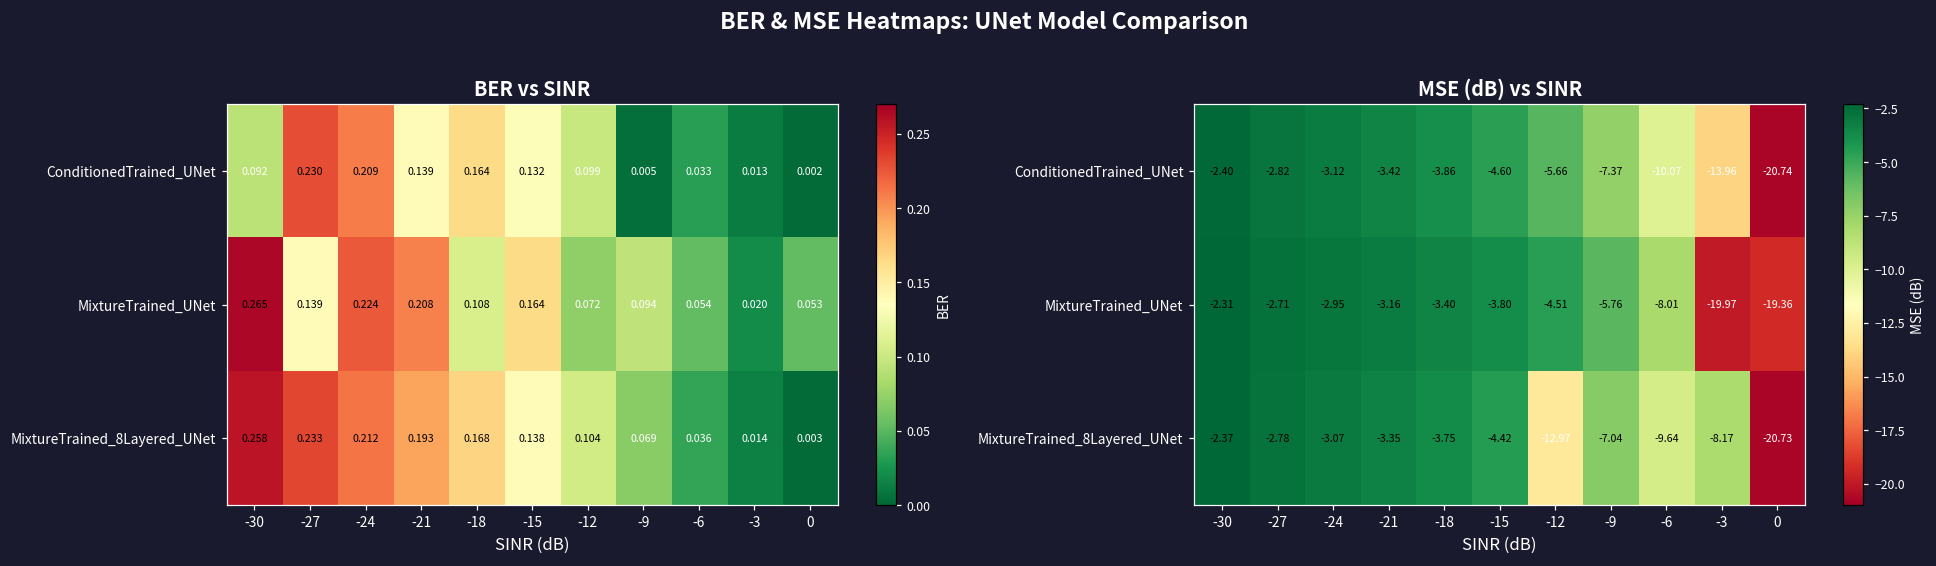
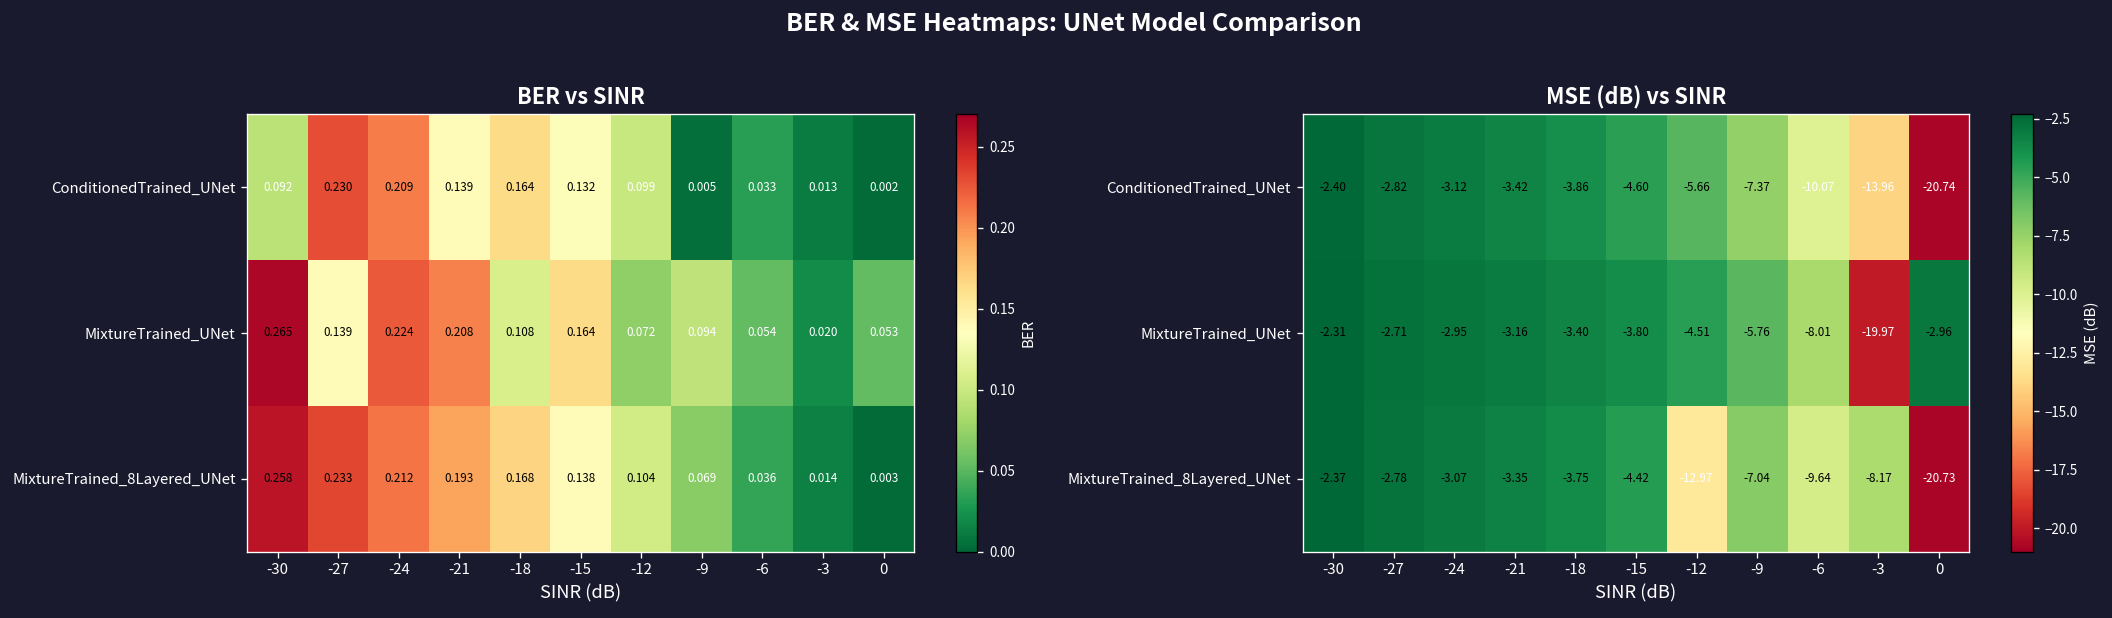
MSE (dB) vs SINR, MixtureTrained_UNet, 0: -19.36 -> -2.96
